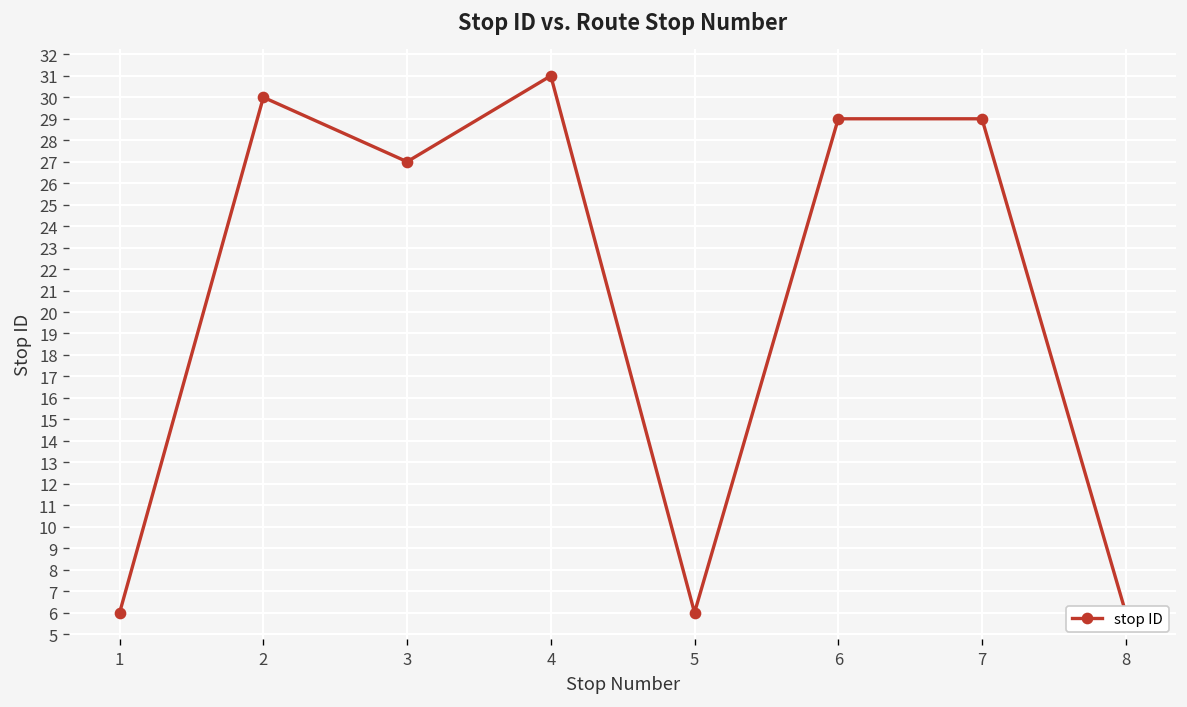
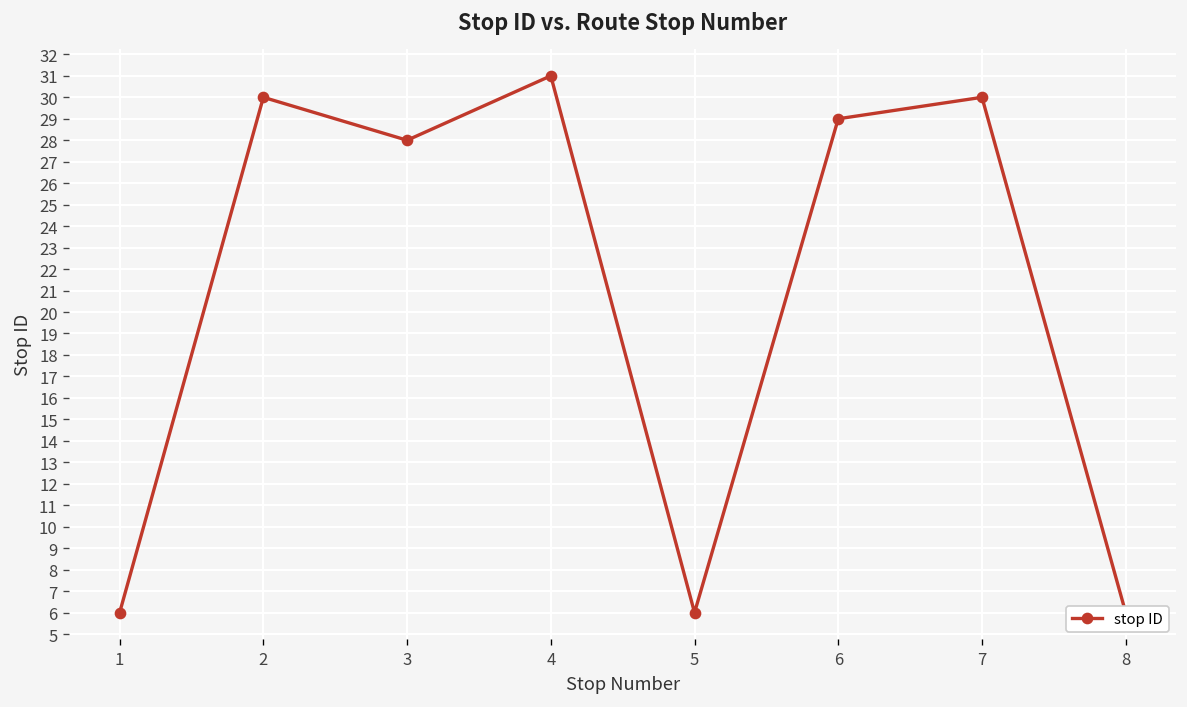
3: 27 -> 28
7: 29 -> 30
